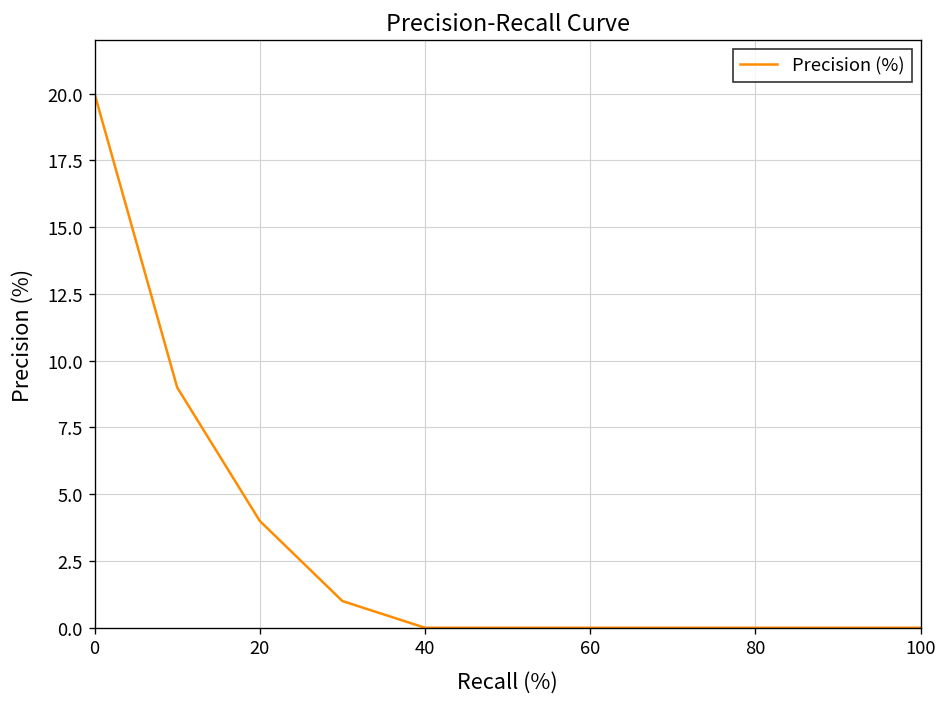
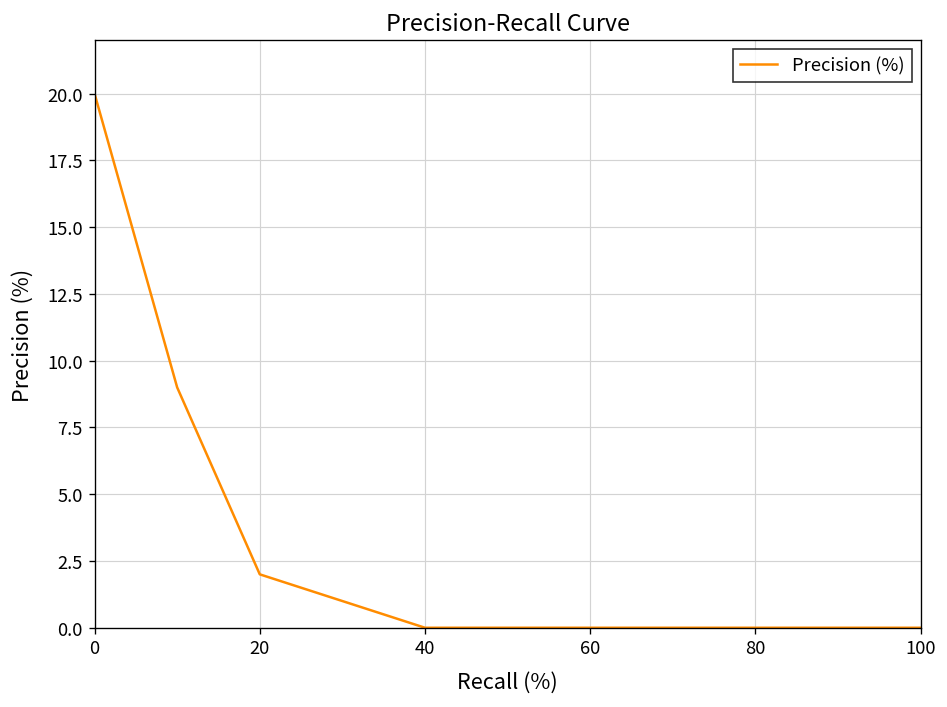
20: 4 -> 2
